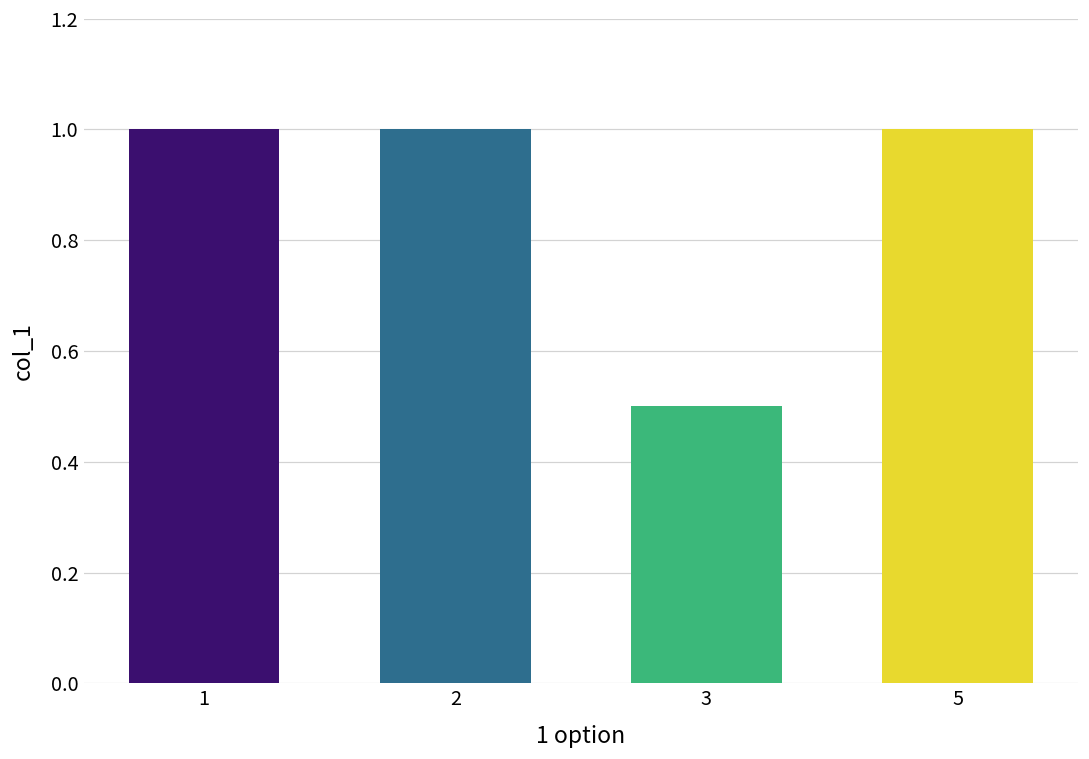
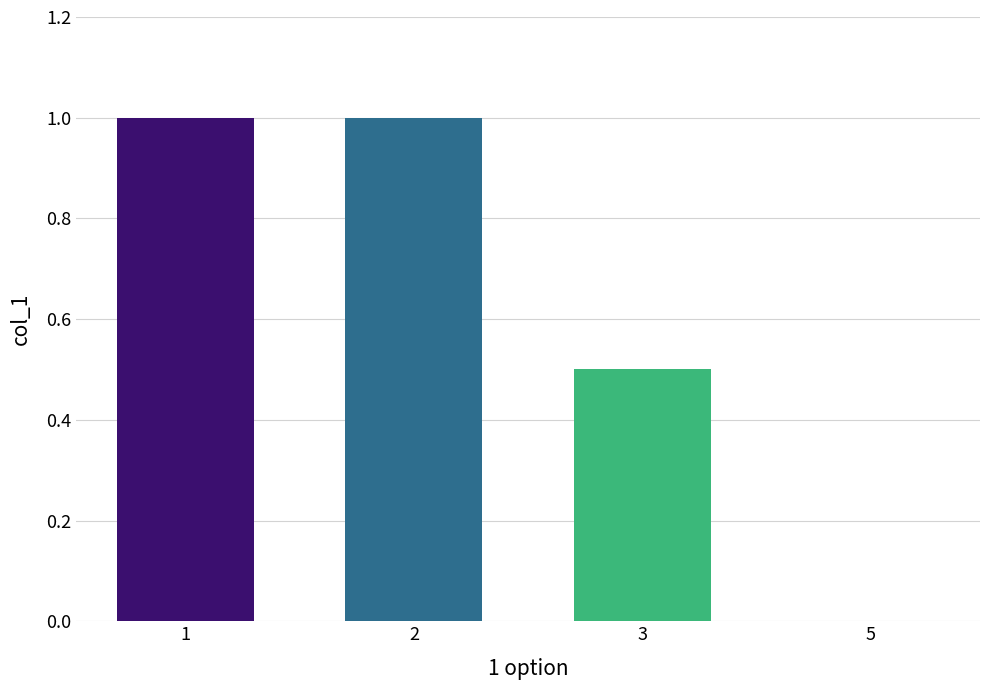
5: 1 -> 0
